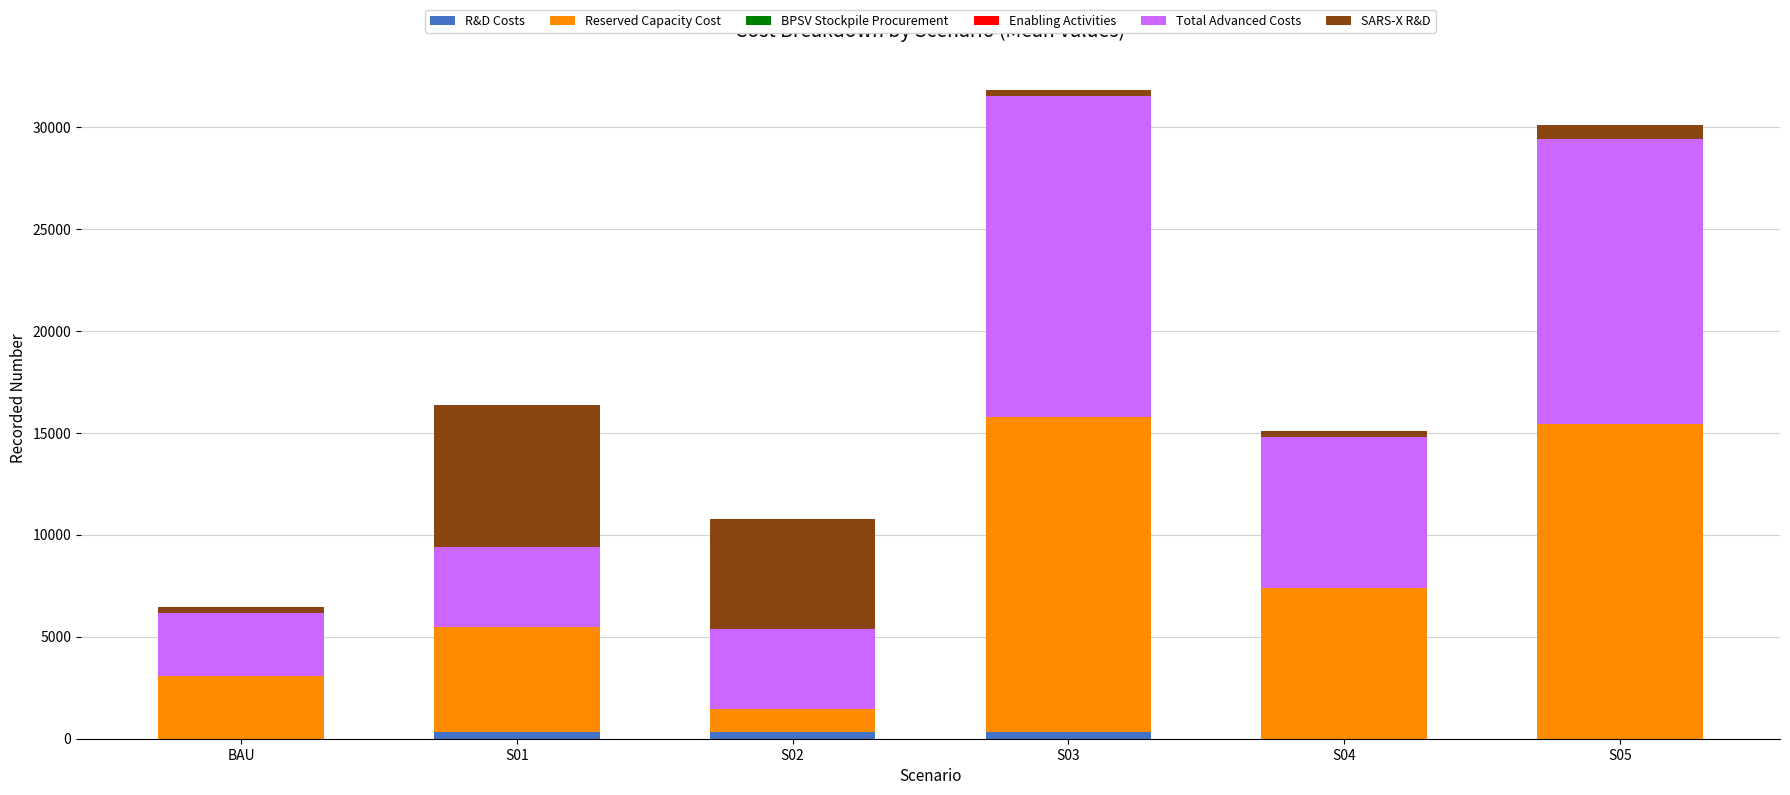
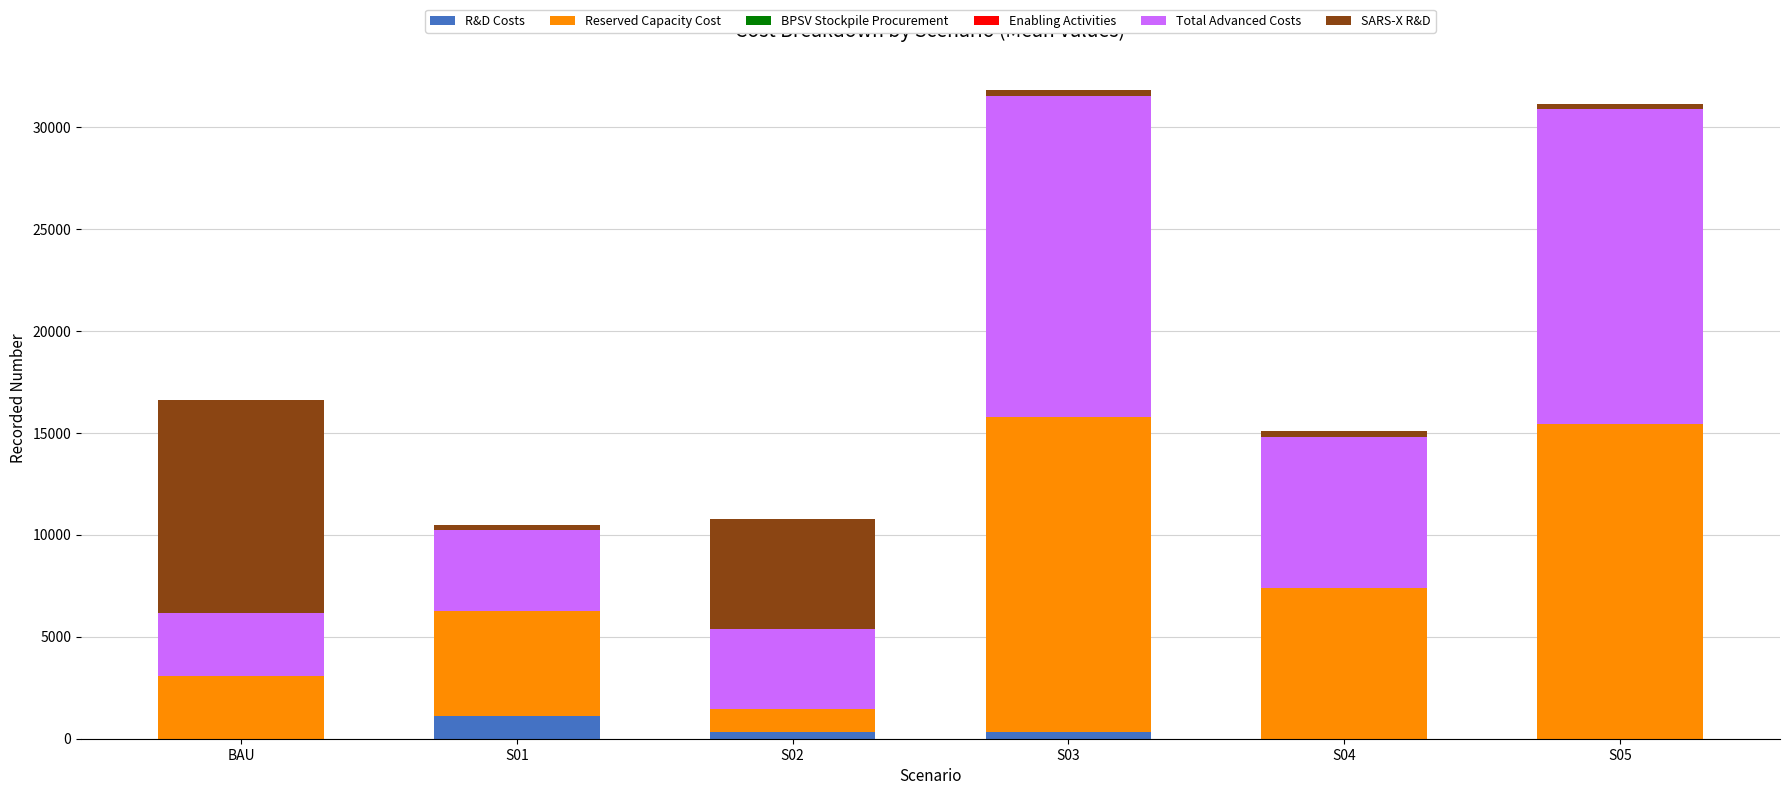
SARS-X R&D, BAU: 300 -> 10400
R&D Costs, S01: 300 -> 1100
SARS-X R&D, S01: 7000 -> 300
Total Advanced Costs, S05: 14000 -> 15400
SARS-X R&D, S05: 700 -> 300
